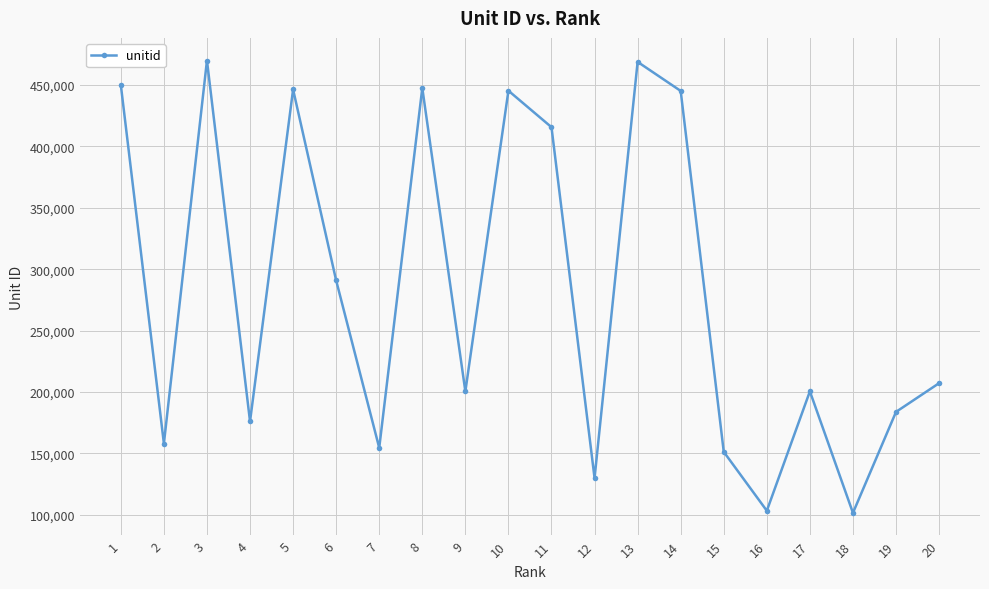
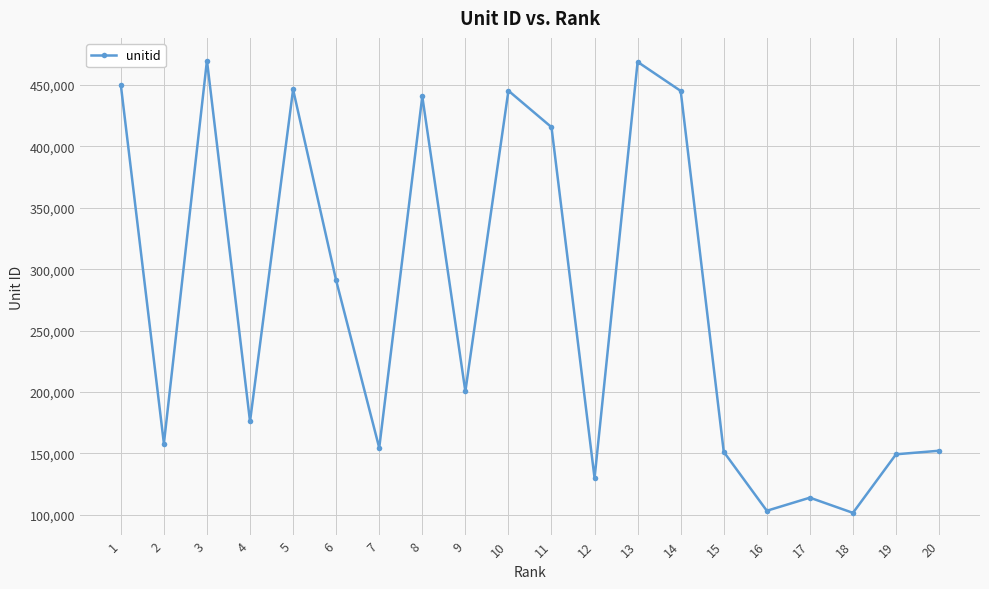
8: 448,000 -> 441,000
17: 201,000 -> 114,000
19: 184,000 -> 149,000
20: 207,000 -> 152,000
